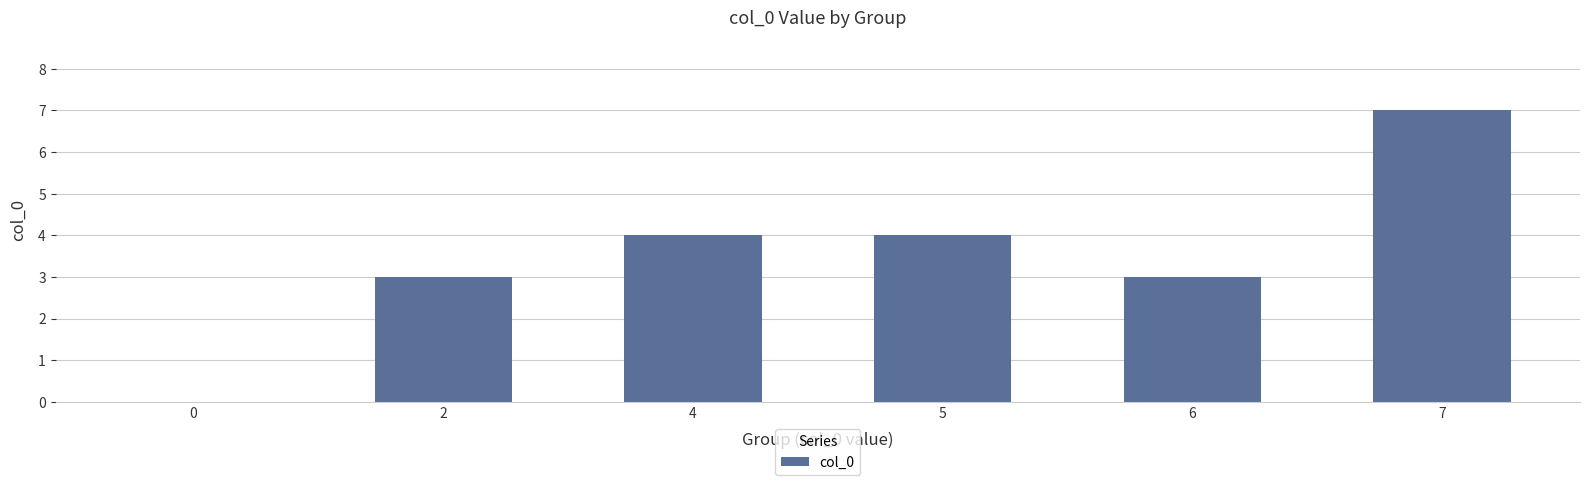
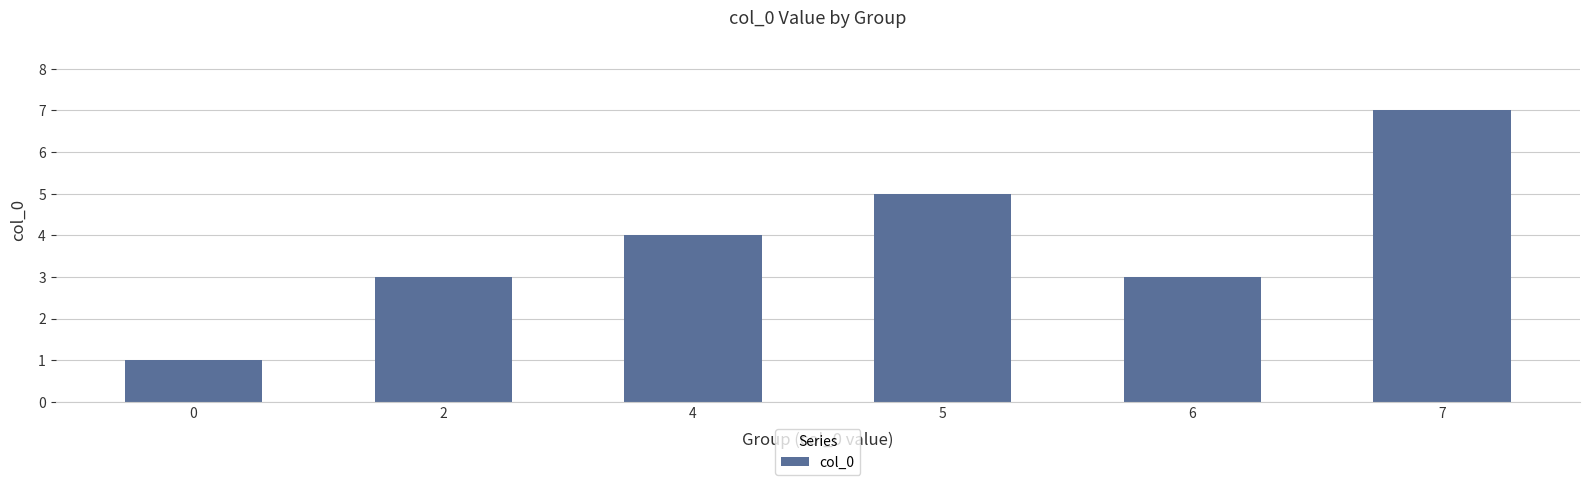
0: 0 -> 1
5: 4 -> 5
